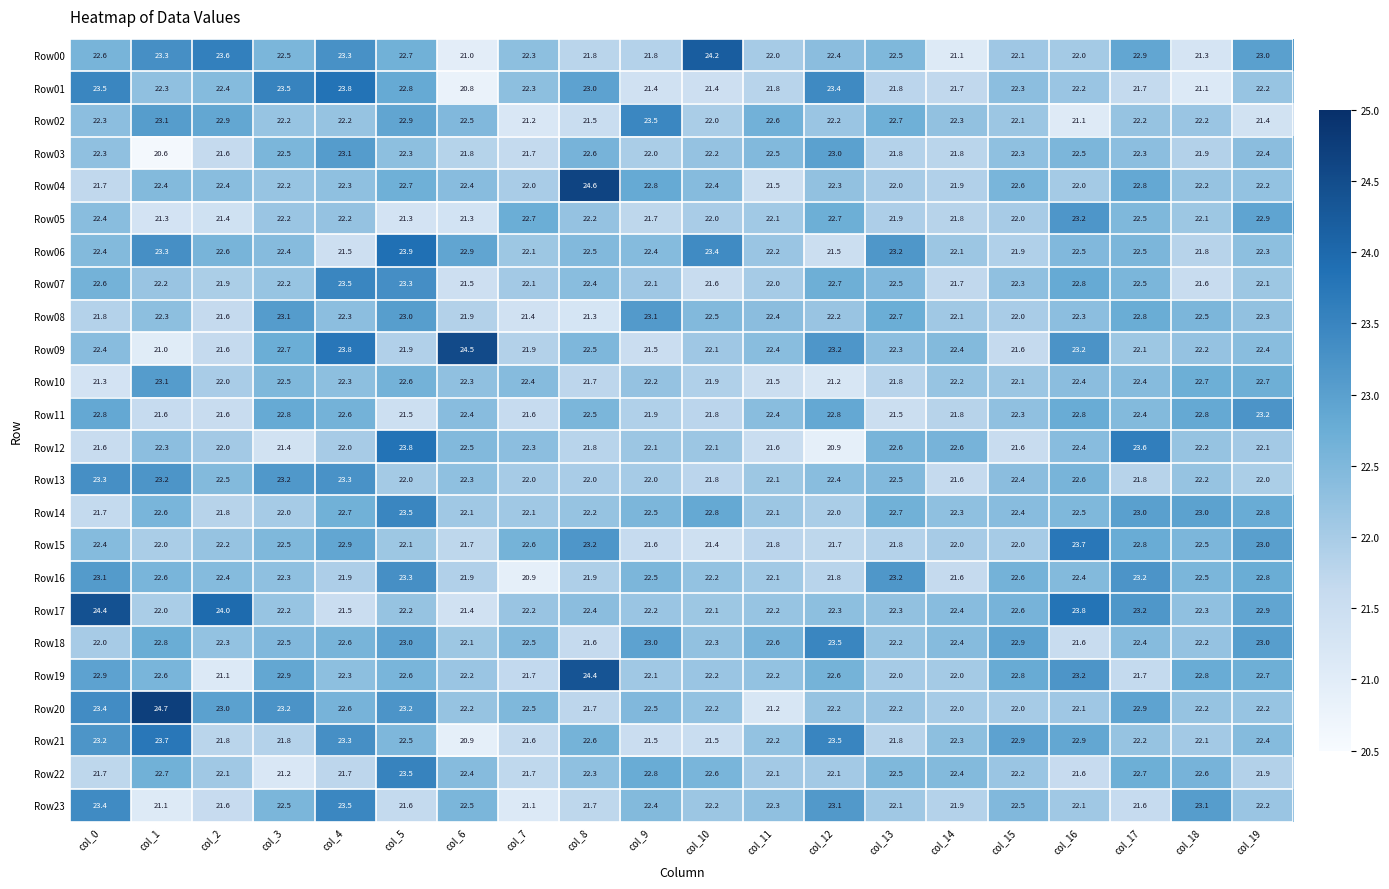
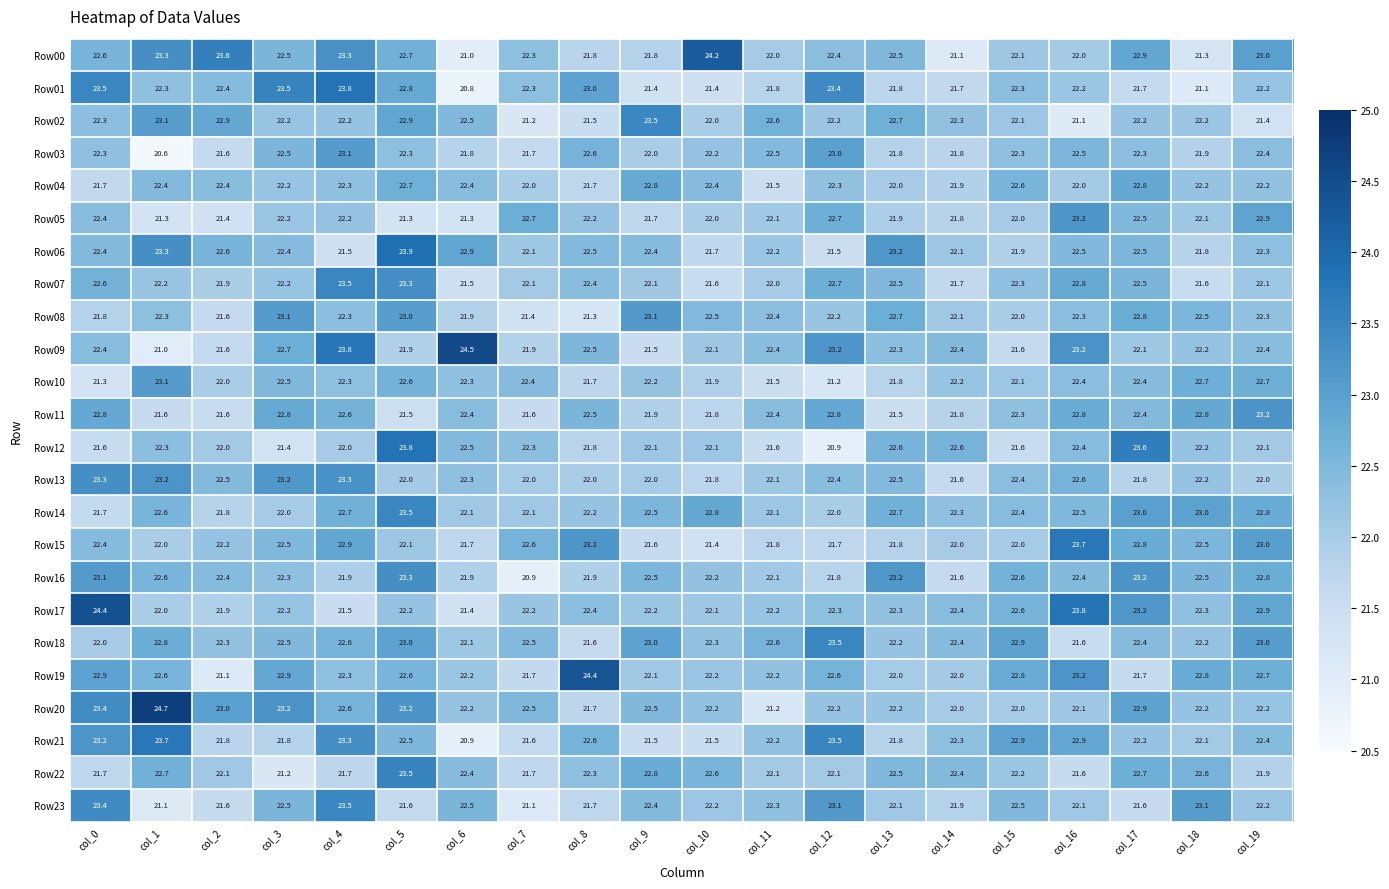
Row04, col_8: 24.6 -> 21.7
Row06, col_10: 23.4 -> 21.7
Row17, col_2: 24.0 -> 21.9
